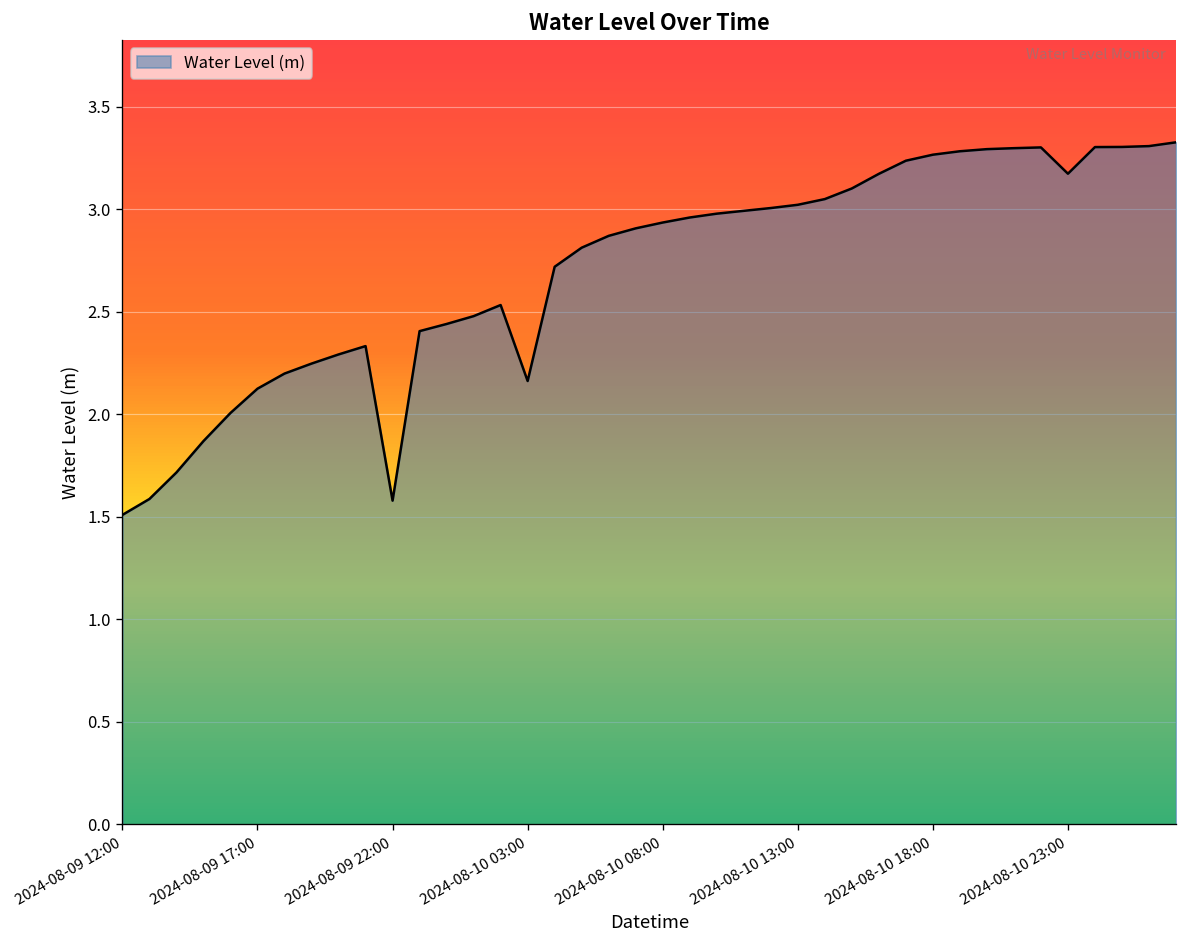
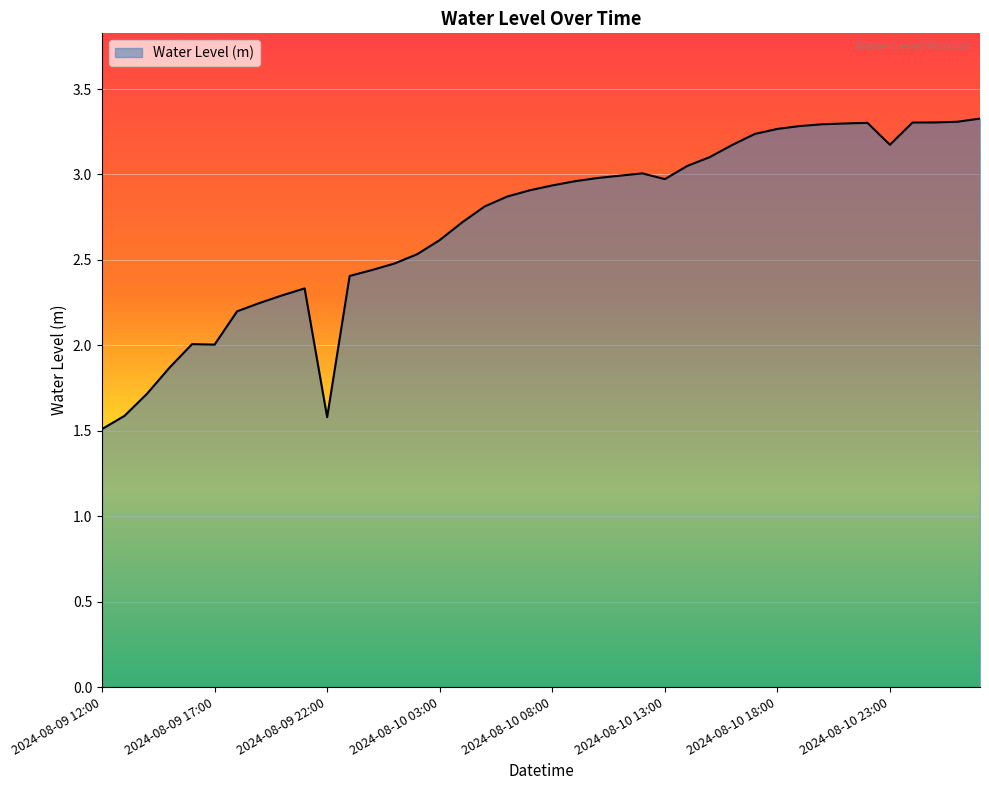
2024-08-09 17:00: 2.13 -> 2.00
2024-08-10 03:00: 2.16 -> 2.62
2024-08-10 13:00: 3.02 -> 2.97
